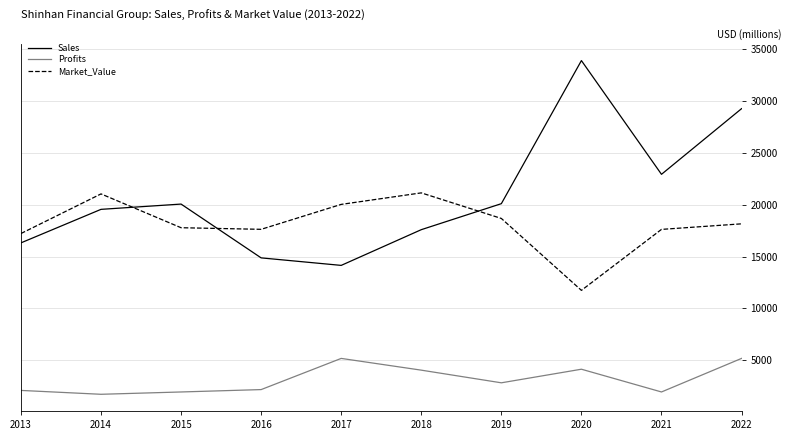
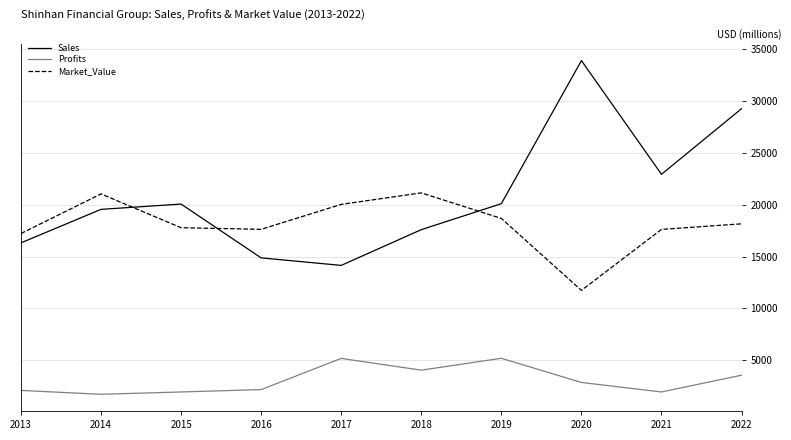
Profits, 2019: 2800 -> 5200
Profits, 2020: 4100 -> 2900
Profits, 2022: 5200 -> 3600
